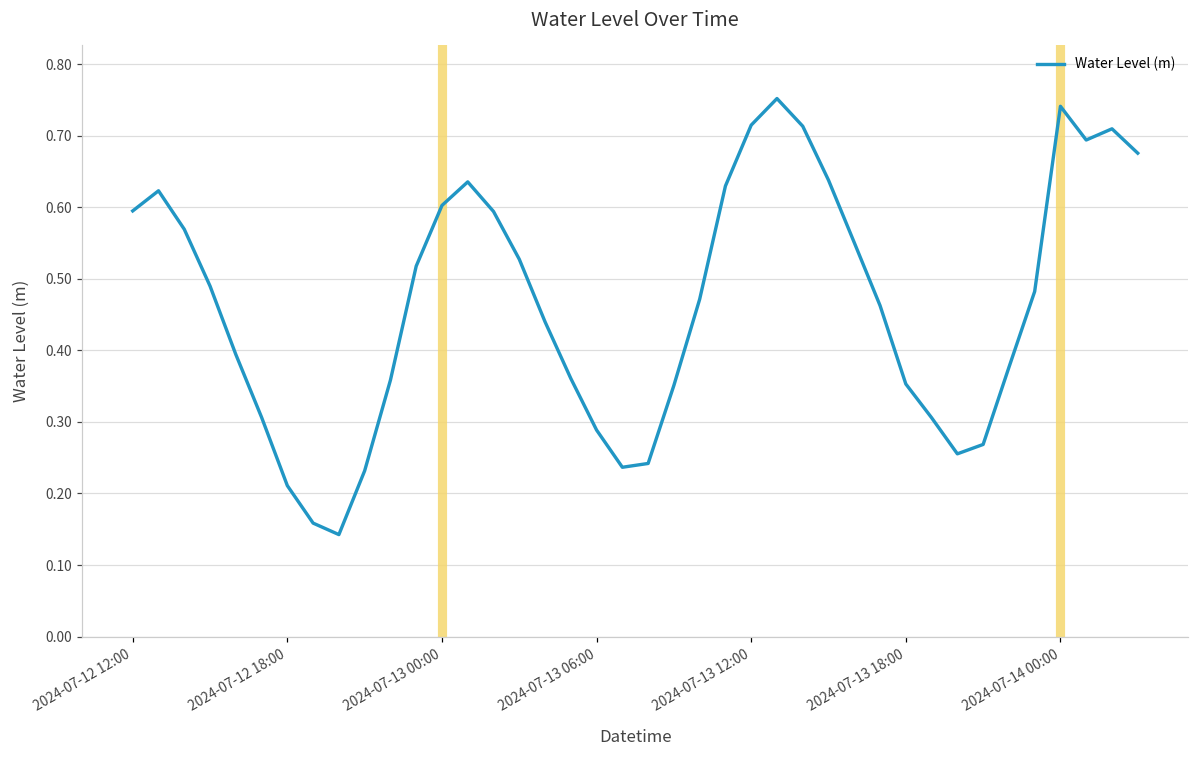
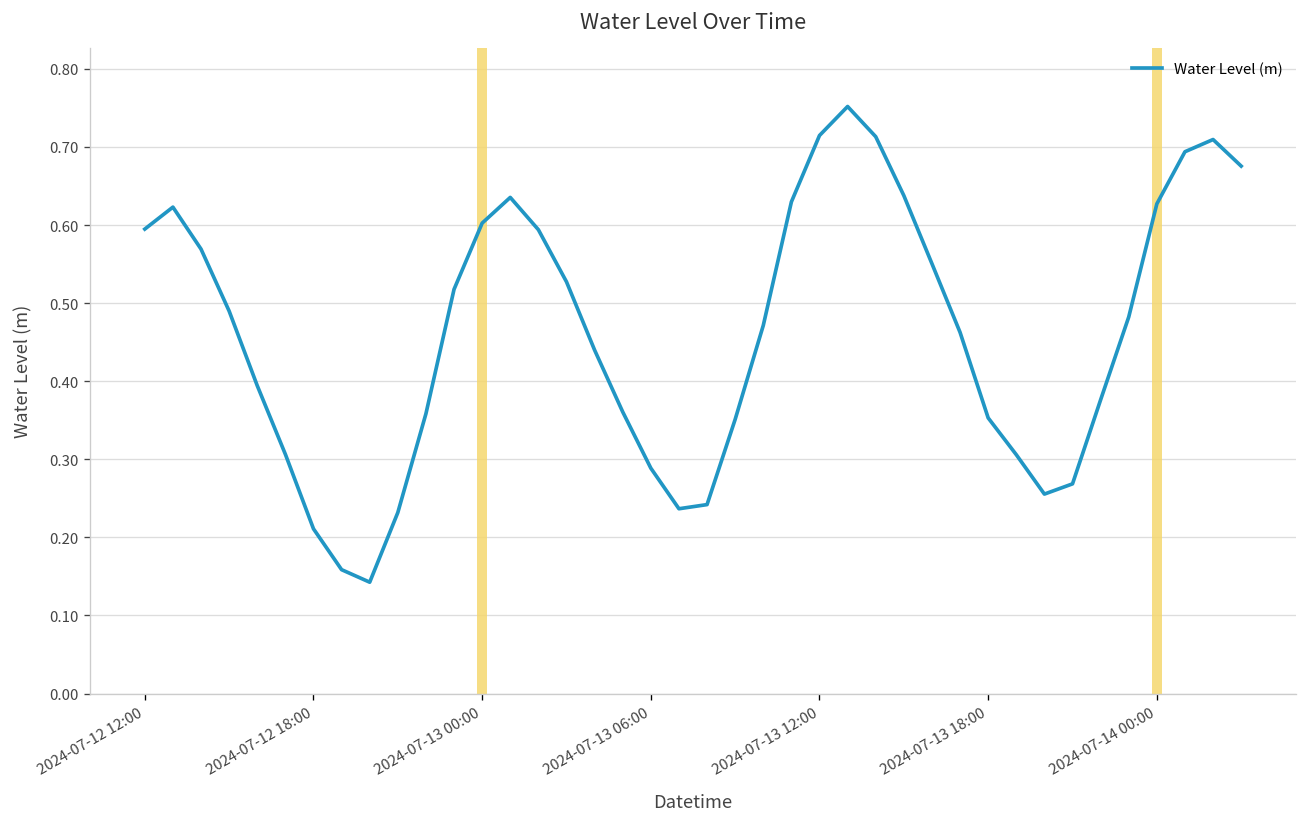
2024-07-14 00:00: 0.74 -> 0.63
